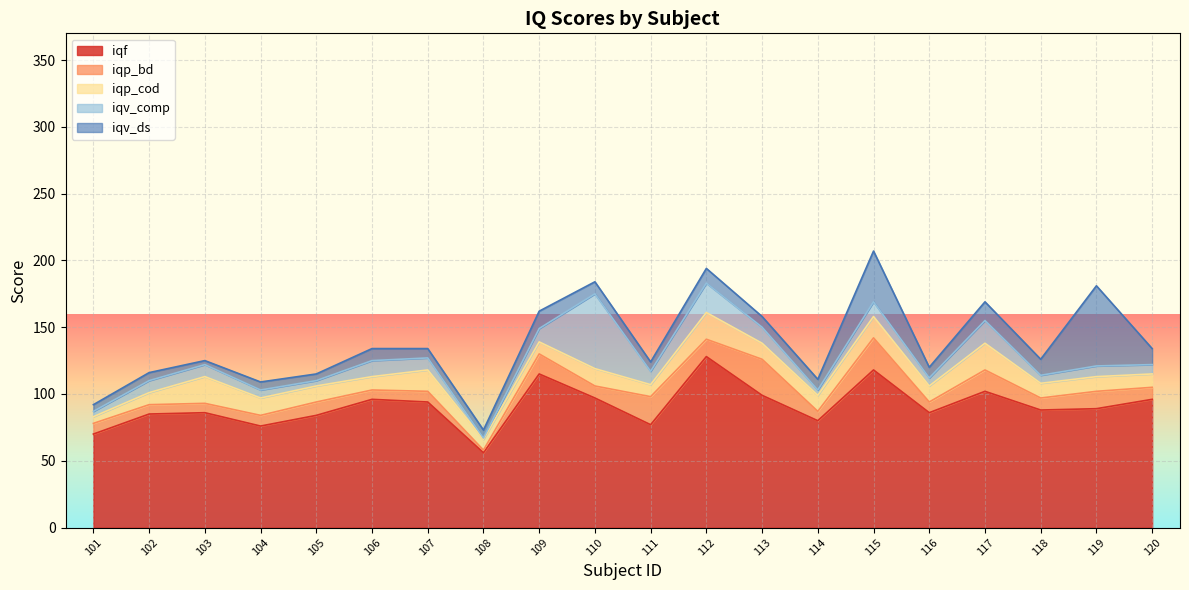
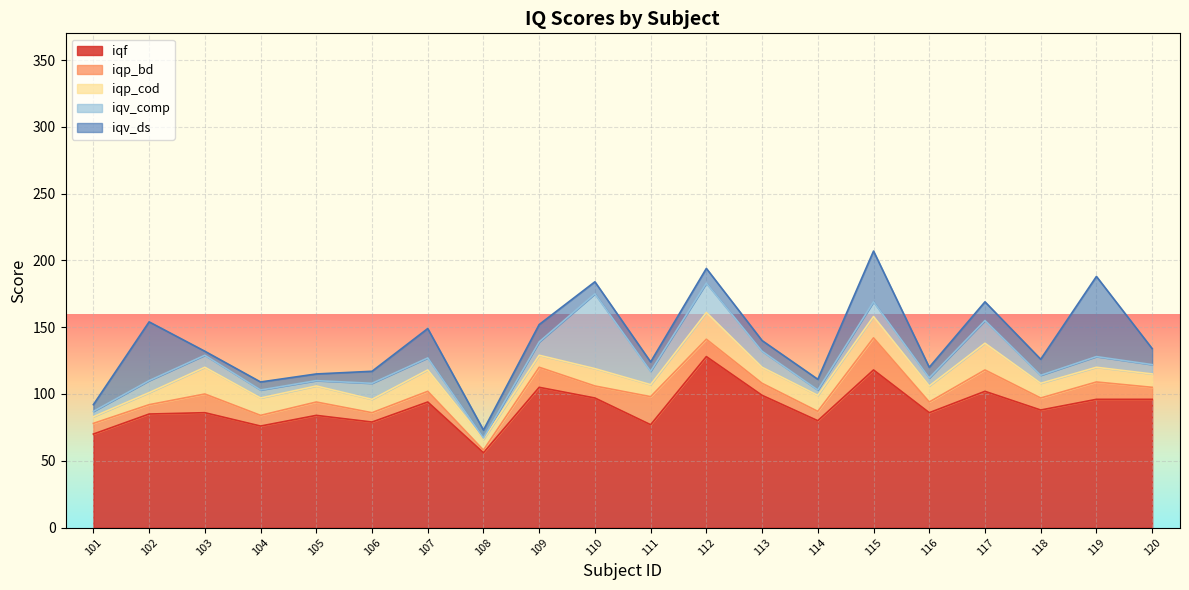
iqv_ds, 102: 6 -> 44
iqp_bd, 103: 7 -> 14
iqf, 106: 96 -> 79
iqv_ds, 107: 7 -> 22
iqf, 109: 115 -> 105
iqp_bd, 113: 27 -> 9
iqf, 119: 89 -> 96
